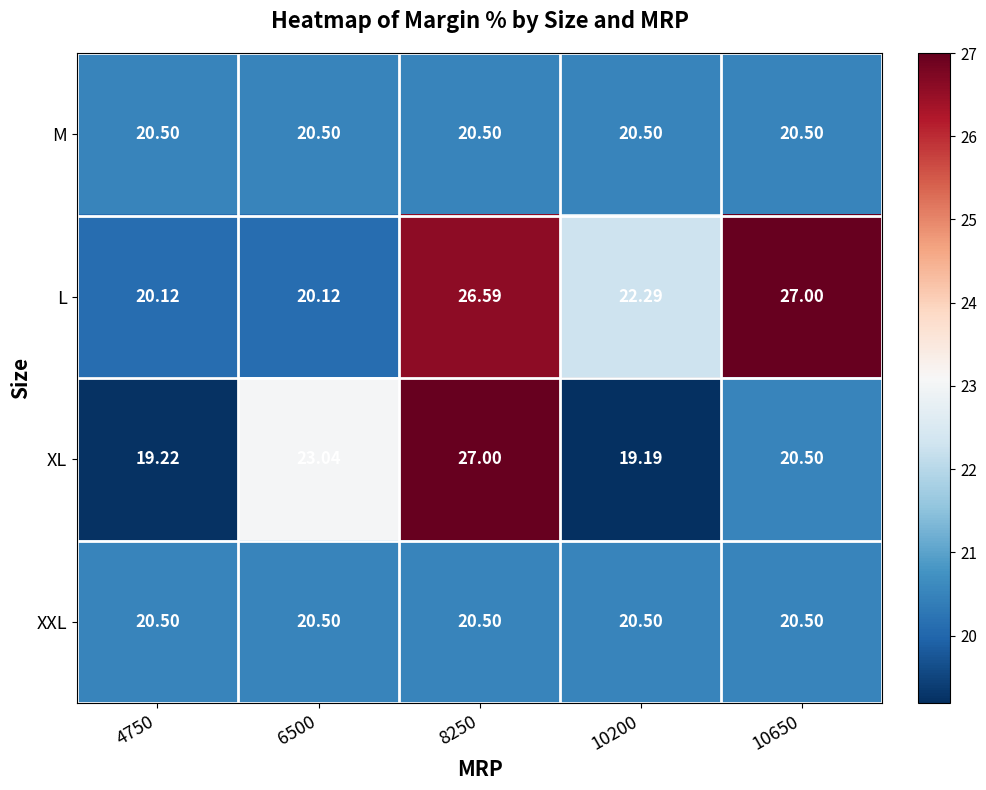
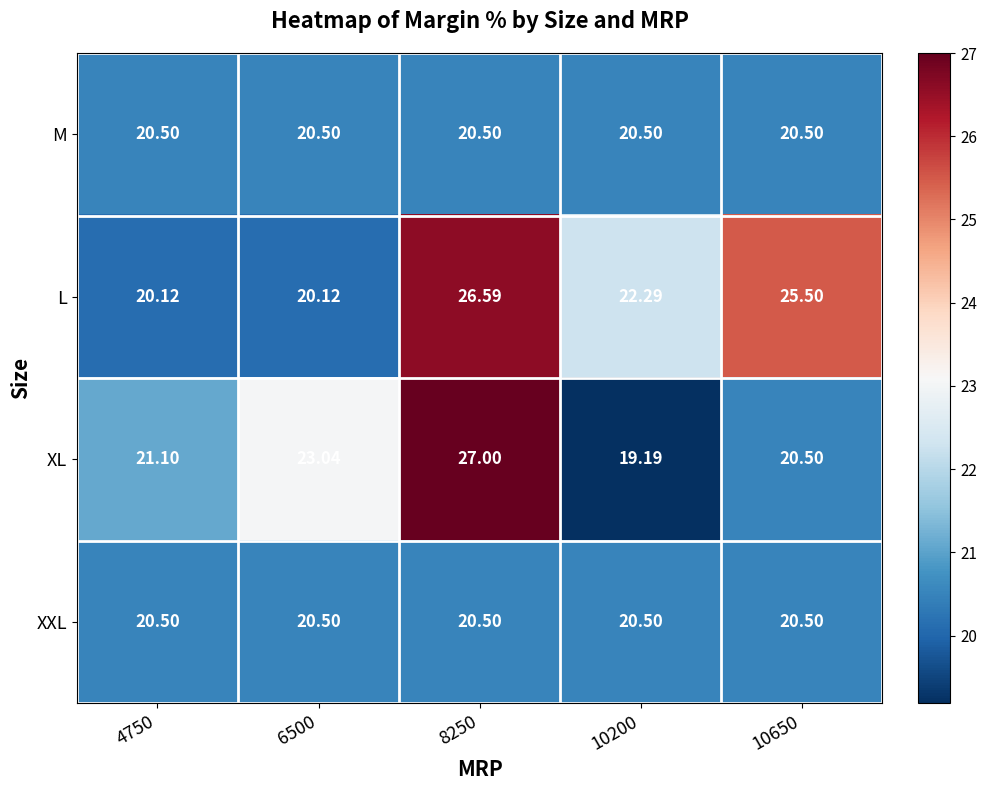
L, 10650: 27.00 -> 25.50
XL, 4750: 19.22 -> 21.10
